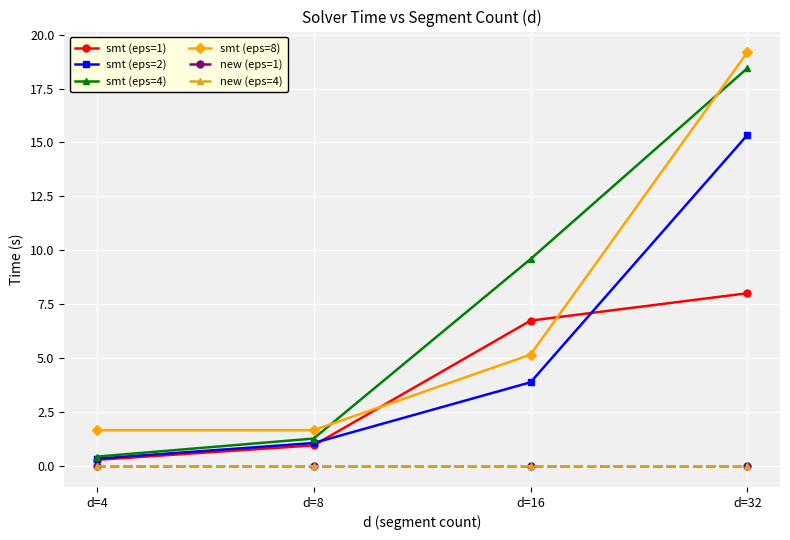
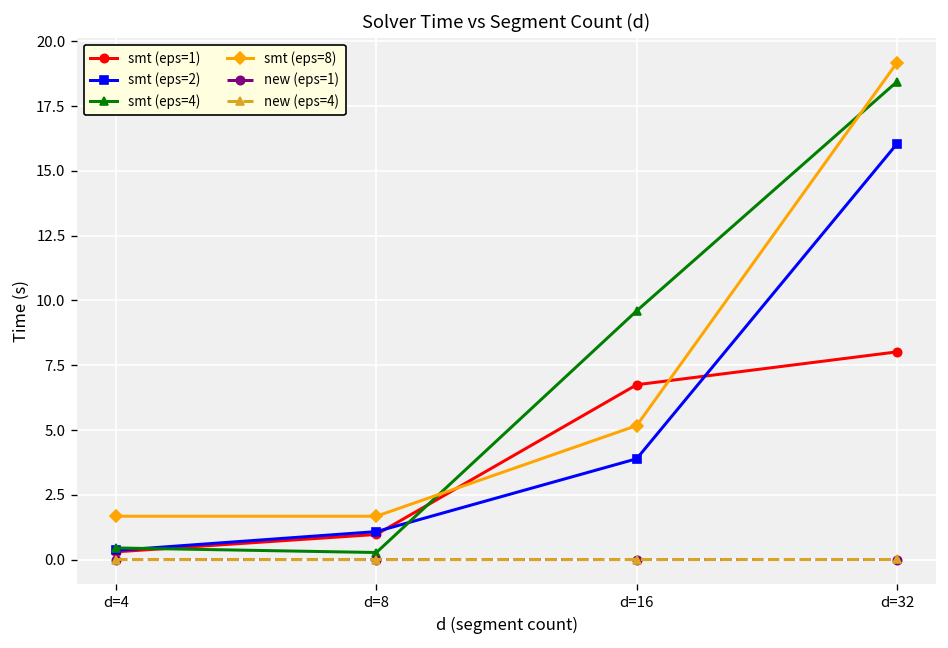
smt (eps=4), d=8: 1.3 -> 0.3
smt (eps=2), d=32: 15.4 -> 16.0
